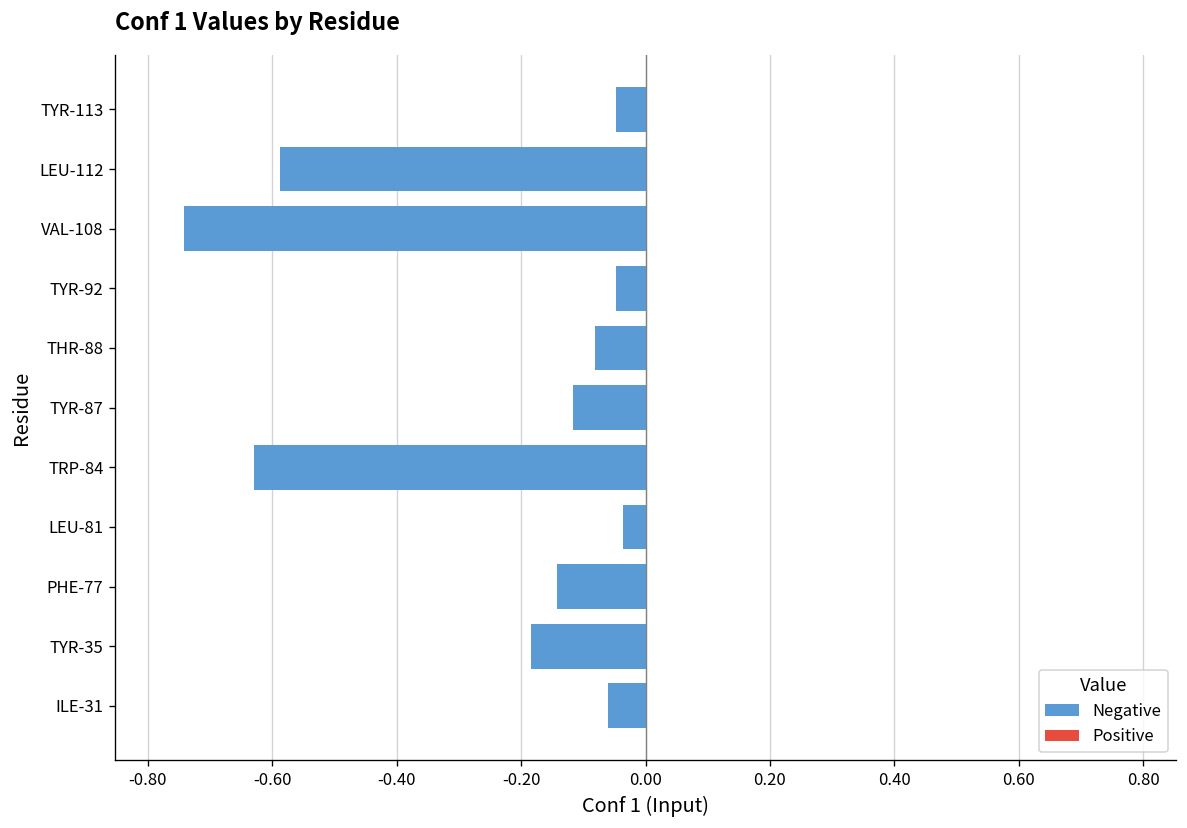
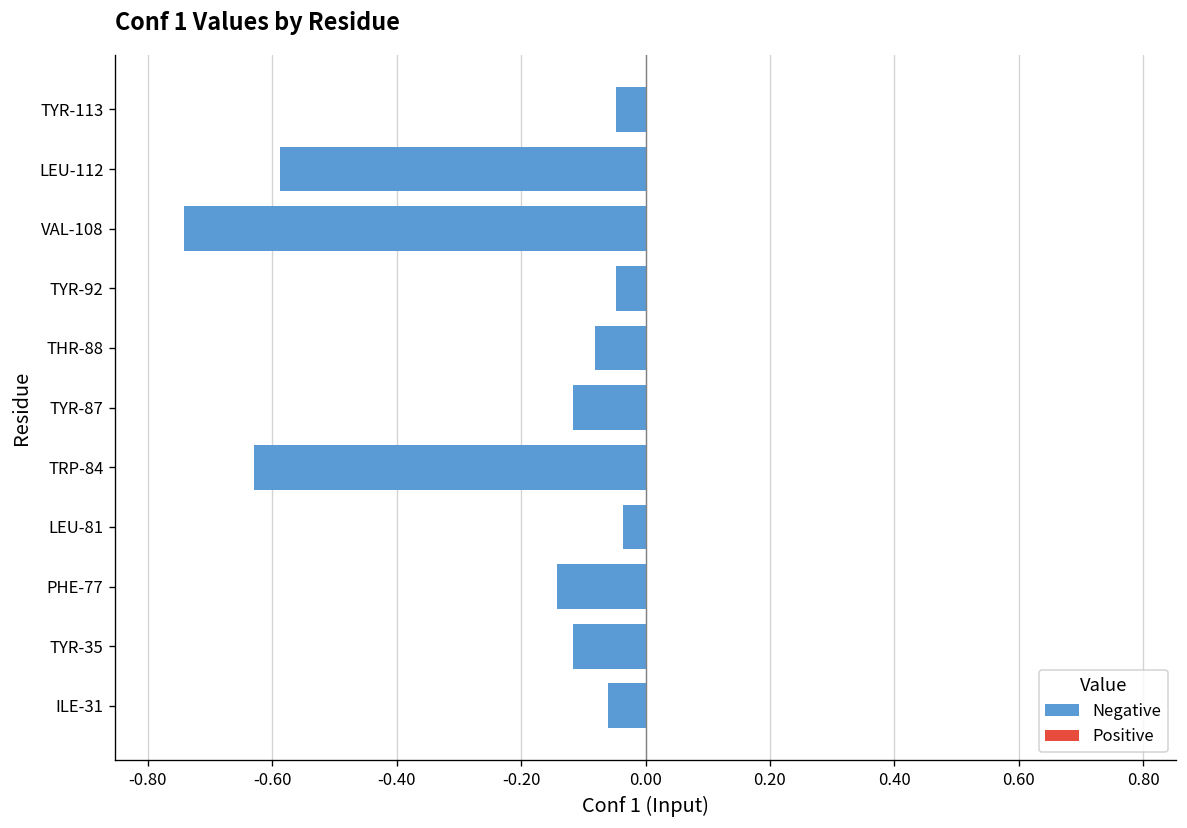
TYR-35: -0.18 -> -0.12
